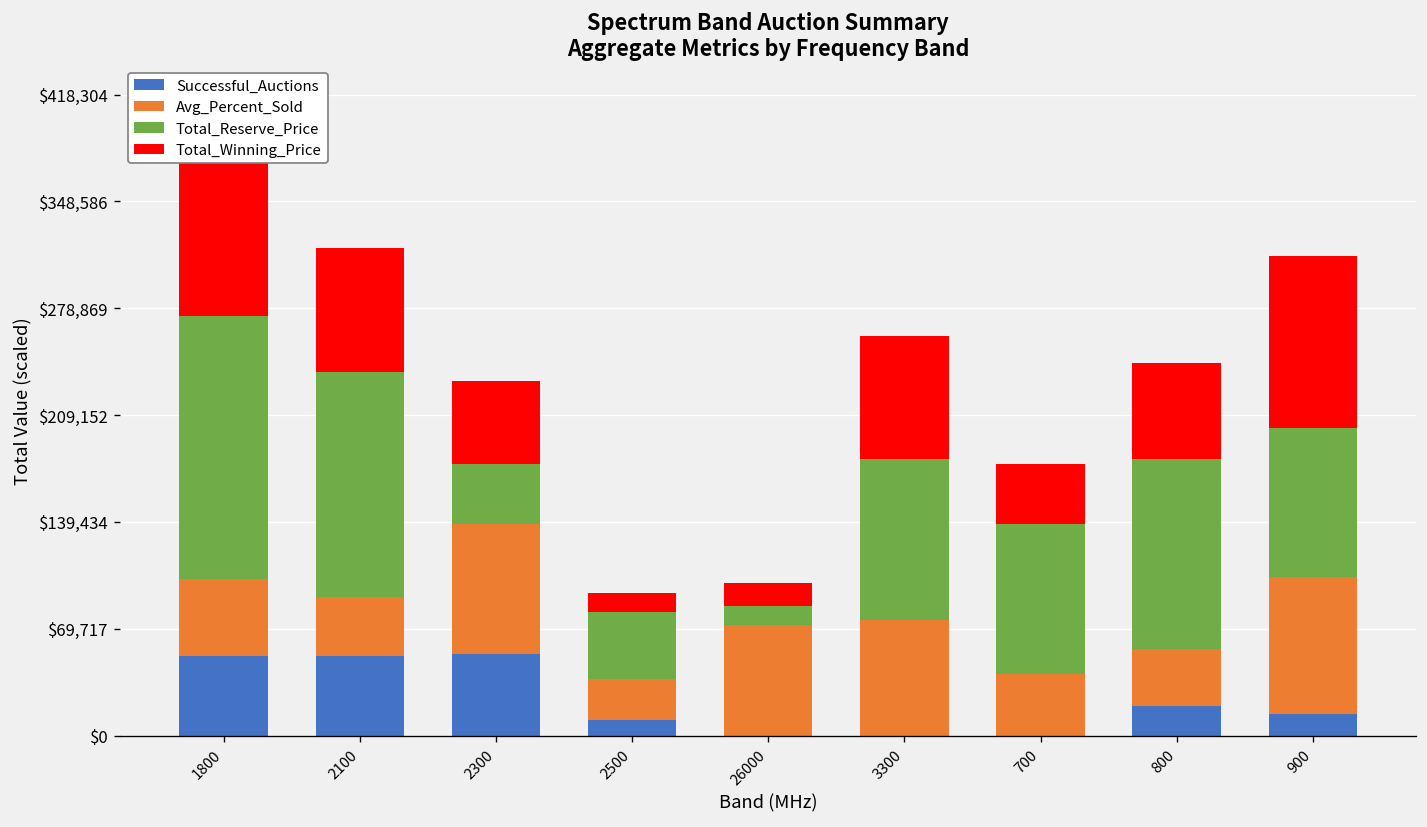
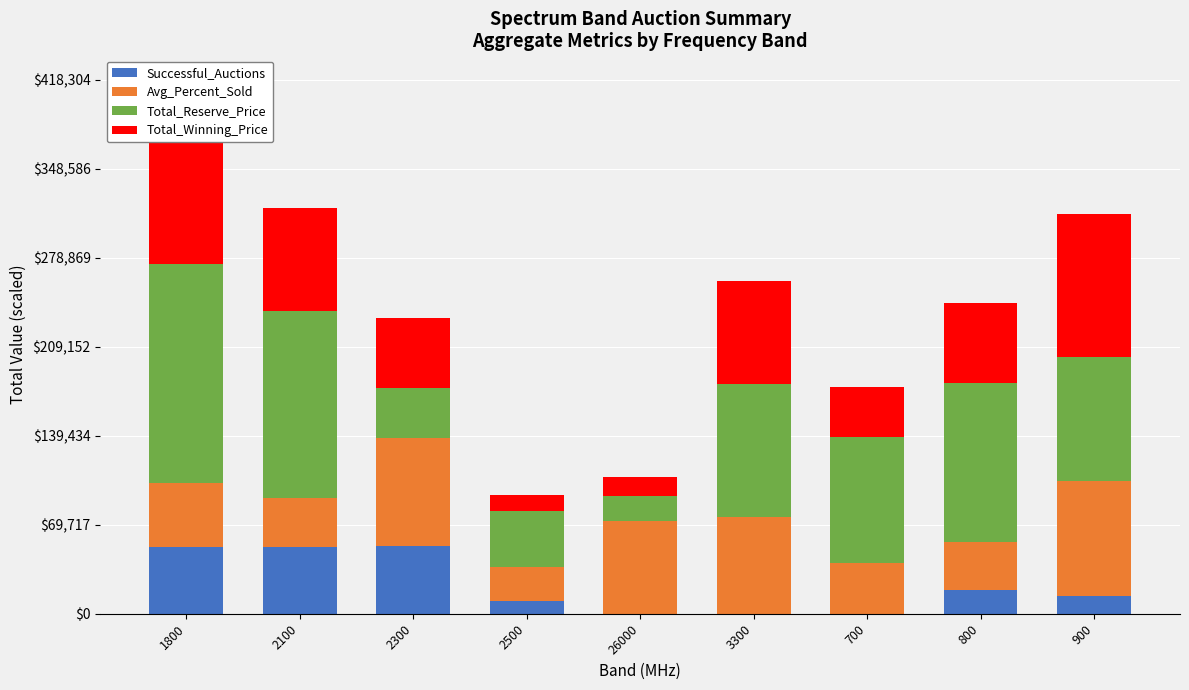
Total_Reserve_Price, 26000: $12,000 -> $20,000
